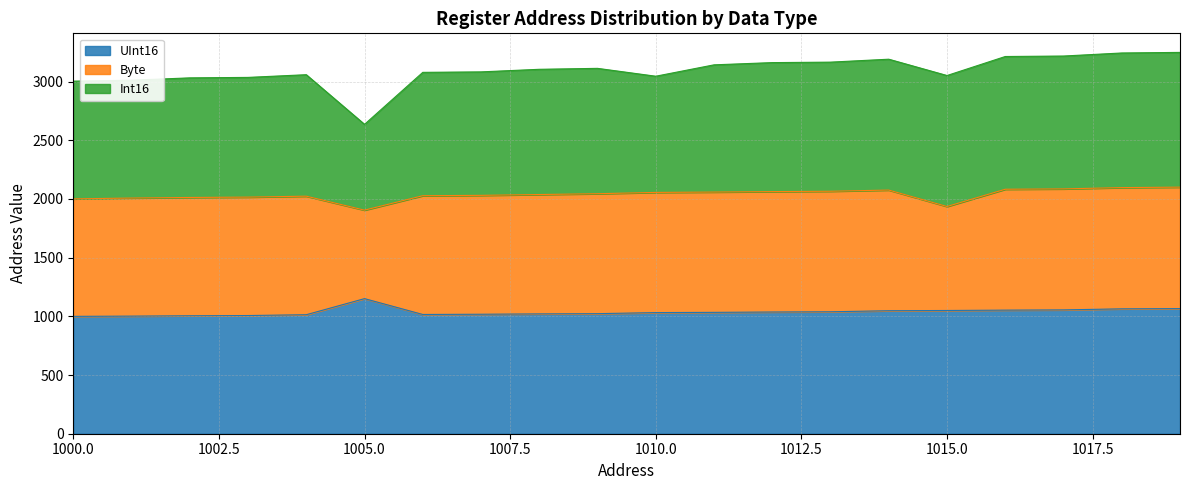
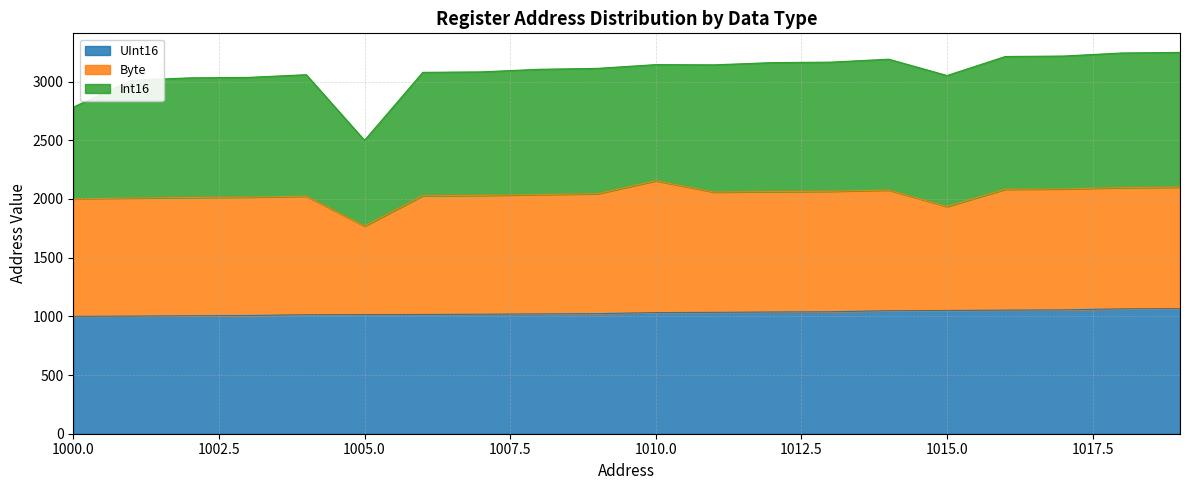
Int16, 1000.0: 1000 -> 780
UInt16, 1005.0: 1150 -> 1020
Byte, 1010.0: 1020 -> 1120
